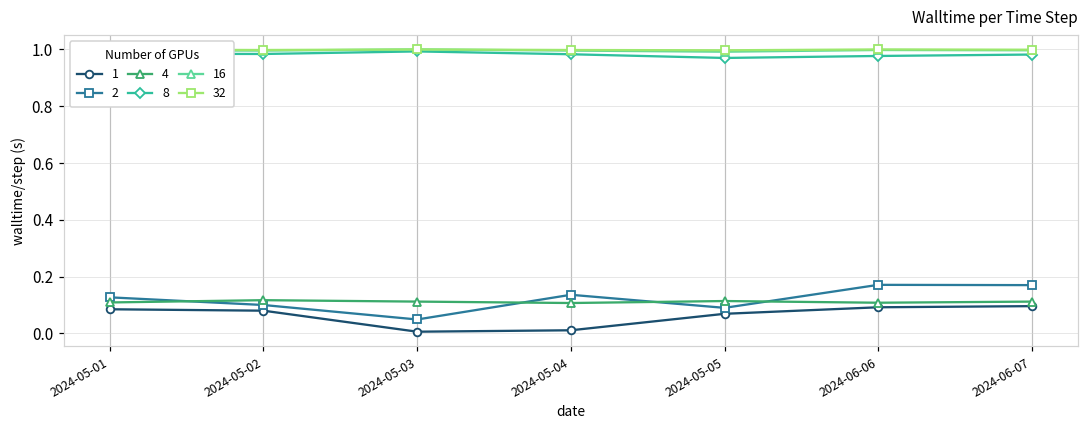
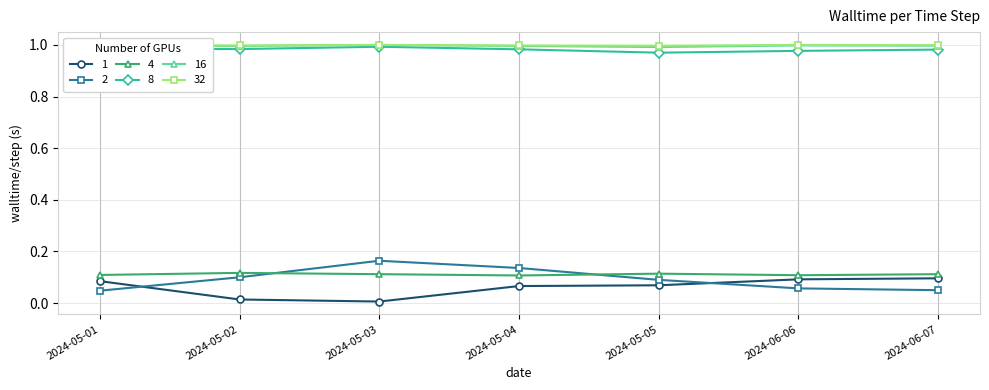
2, 2024-05-01: 0.13 -> 0.05
1, 2024-05-02: 0.08 -> 0.01
2, 2024-05-03: 0.05 -> 0.16
1, 2024-05-04: 0.01 -> 0.07
2, 2024-06-06: 0.17 -> 0.06
2, 2024-06-07: 0.17 -> 0.05
